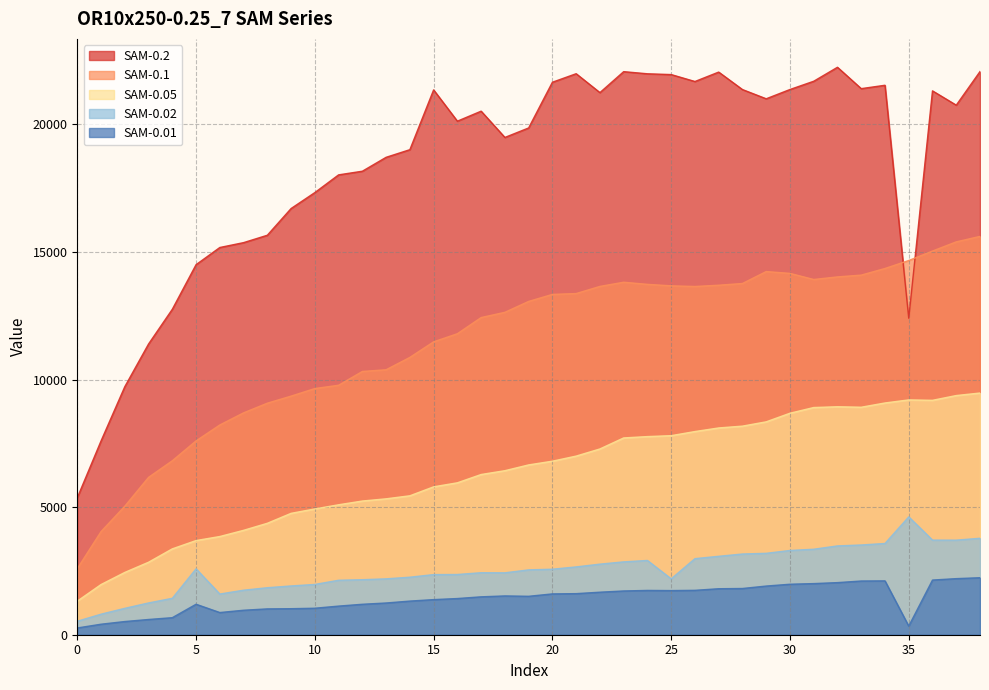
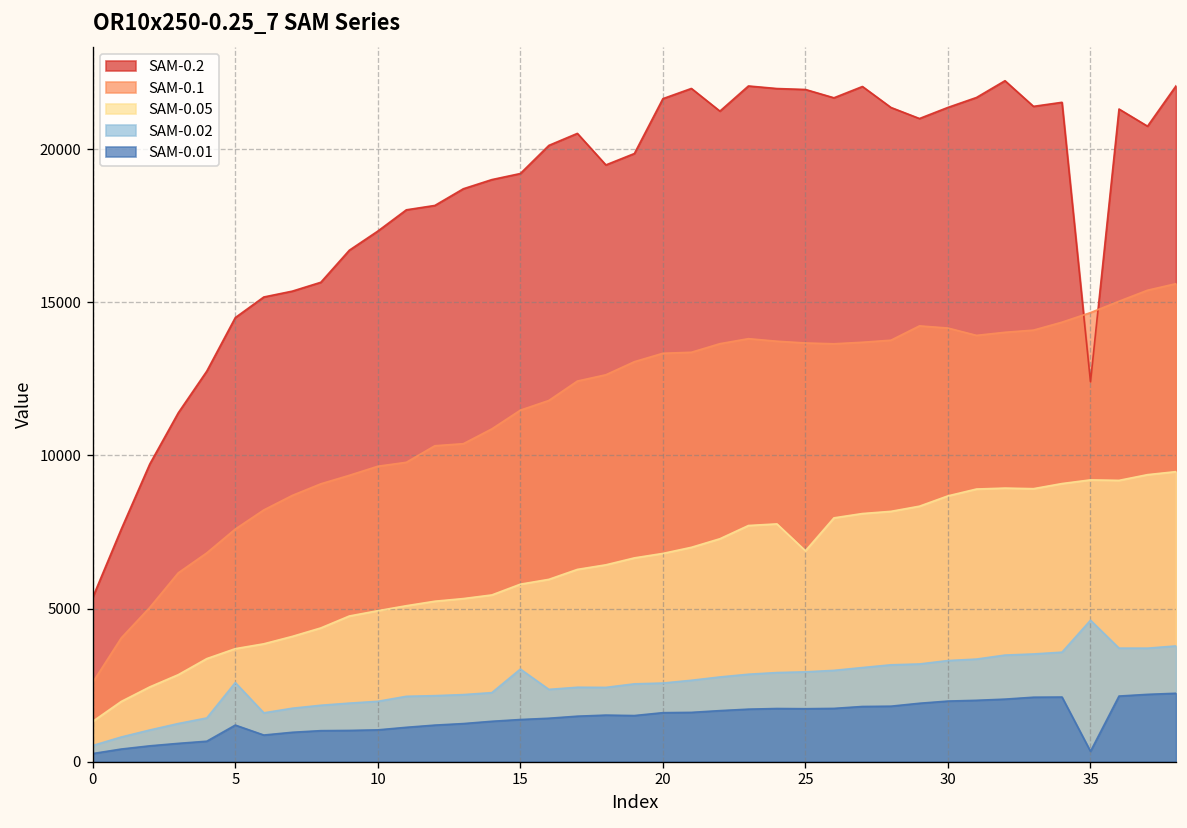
SAM-0.2, 15: 21300 -> 19200
SAM-0.02, 15: 2400 -> 3000
SAM-0.05, 25: 7800 -> 6900
SAM-0.02, 25: 2200 -> 2900
